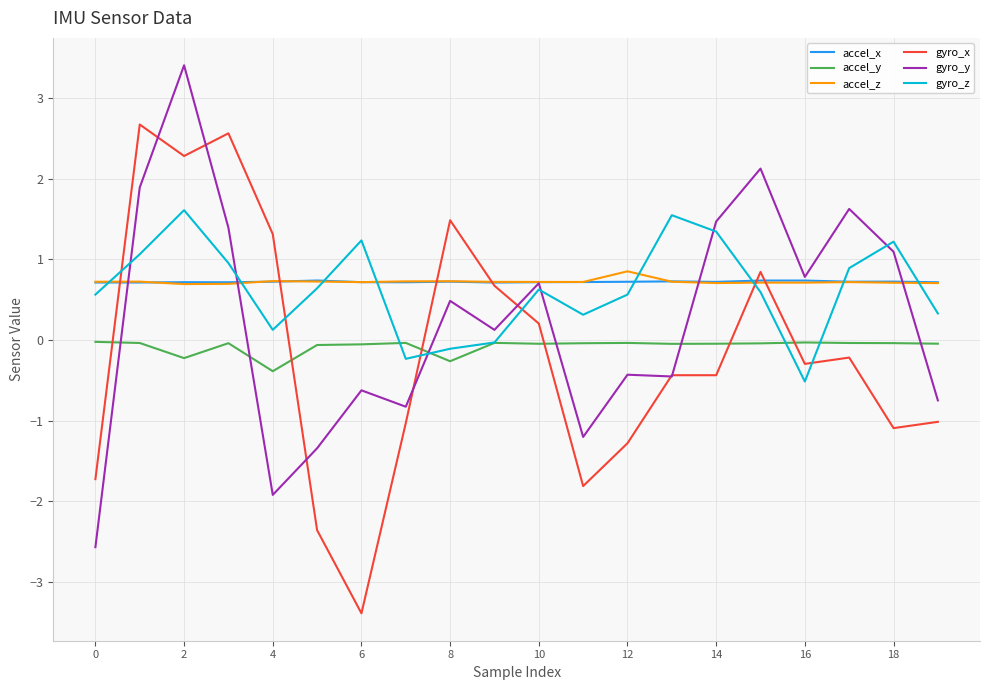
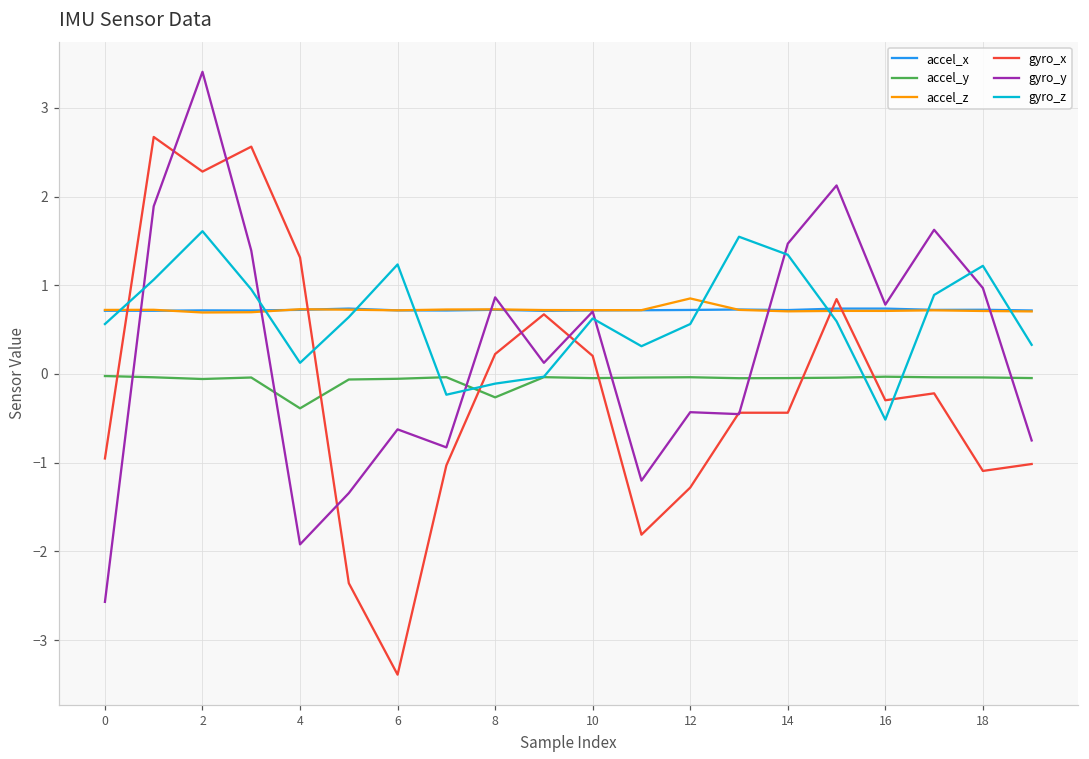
gyro_x, 0: -1.7 -> -1.0
accel_y, 2: -0.2 -> -0.1
gyro_x, 8: 1.5 -> 0.2
gyro_y, 8: 0.5 -> 0.9
gyro_y, 18: 1.1 -> 1.0
